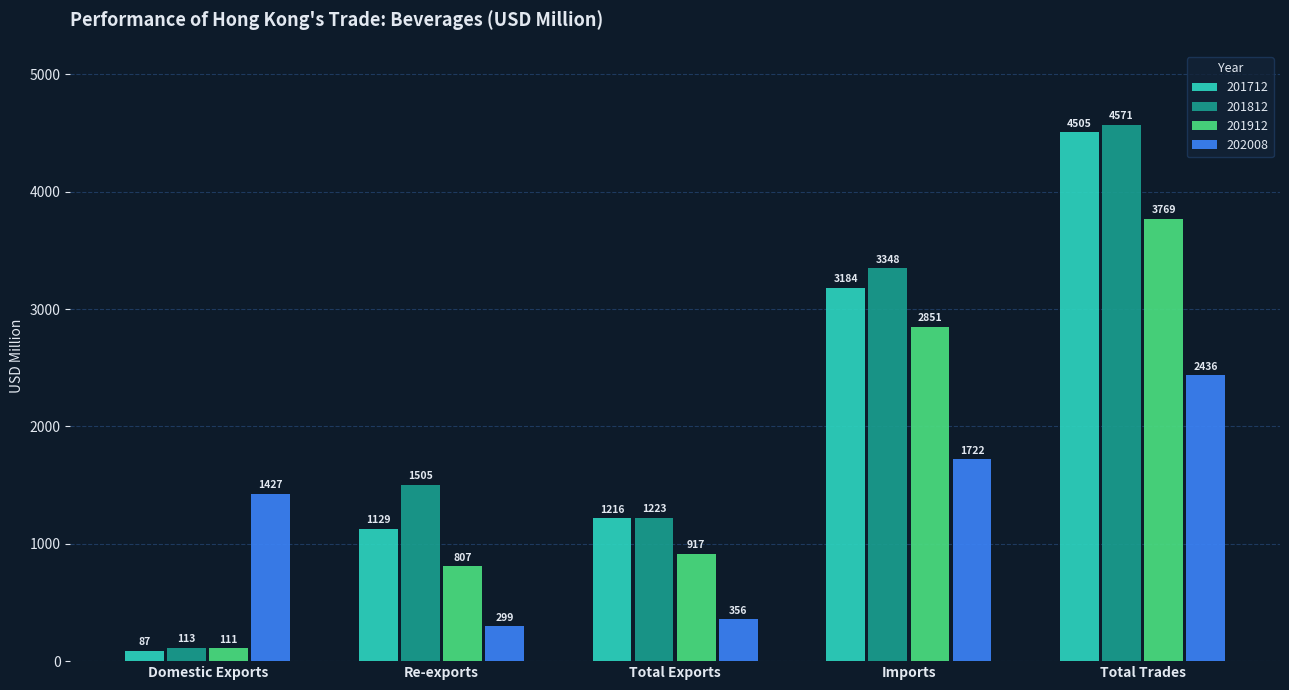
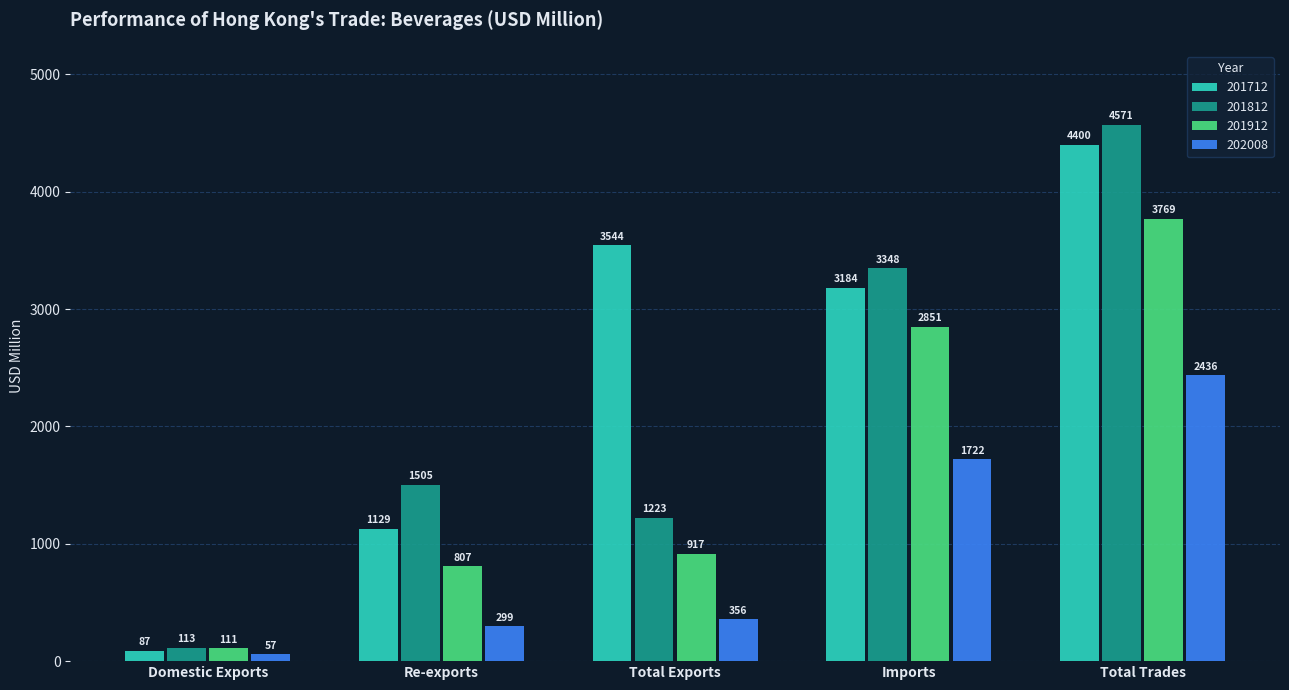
202008, Domestic Exports: 1427 -> 57
201712, Total Exports: 1216 -> 3544
201712, Total Trades: 4505 -> 4400
